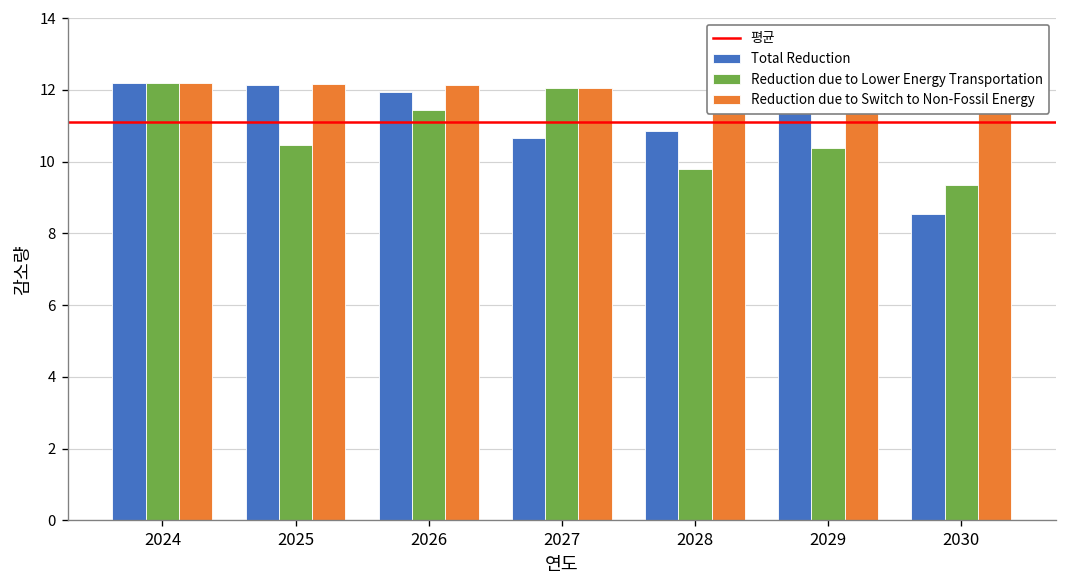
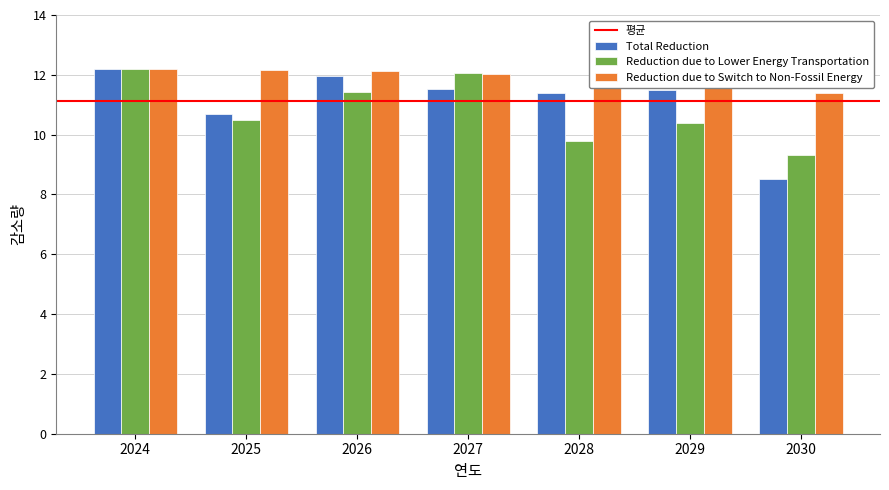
Total Reduction, 2025: 12.1 -> 10.7
Total Reduction, 2027: 10.6 -> 11.5
Total Reduction, 2028: 10.9 -> 11.4
